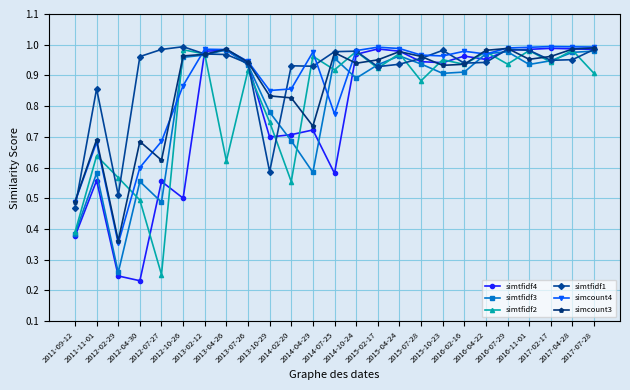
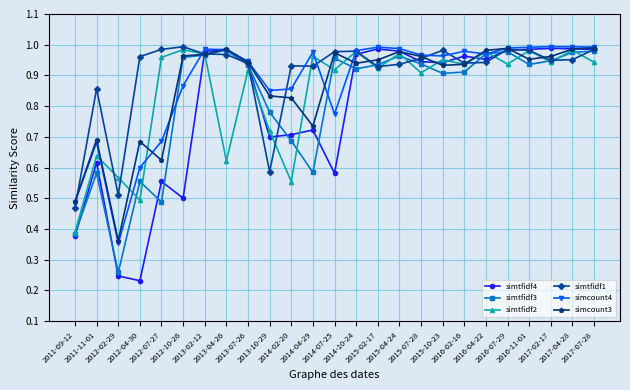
simtfidf4, 2011-11-01: 0.56 -> 0.62
simtfidf2, 2012-07-27: 0.25 -> 0.96
simtfidf2, 2013-10-29: 0.75 -> 0.72
simtfidf3, 2014-10-24: 0.89 -> 0.92
simtfidf2, 2015-07-28: 0.88 -> 0.91
simtfidf2, 2017-07-28: 0.91 -> 0.94
